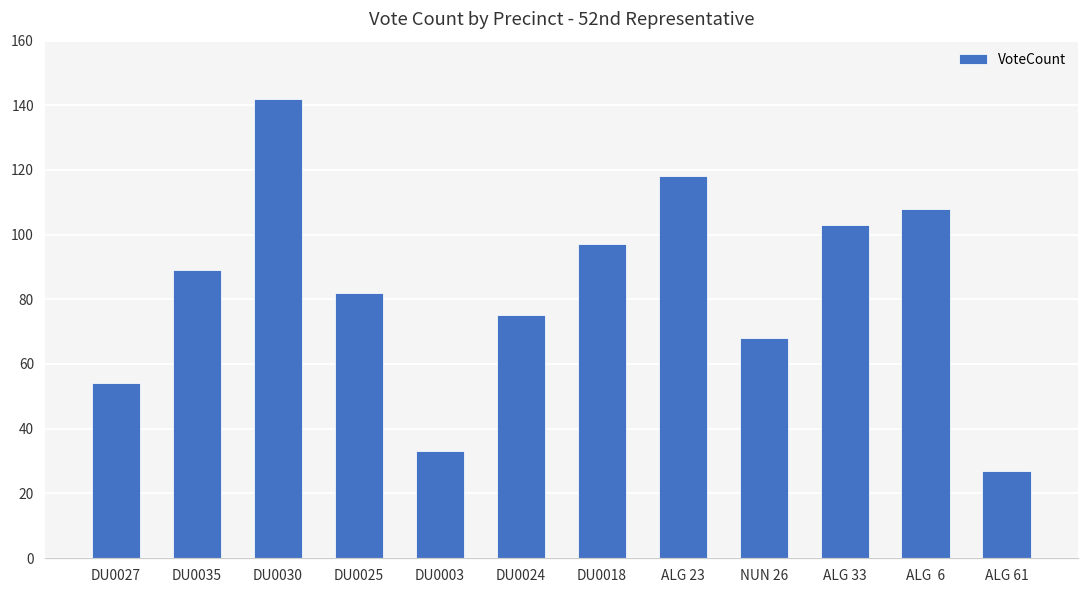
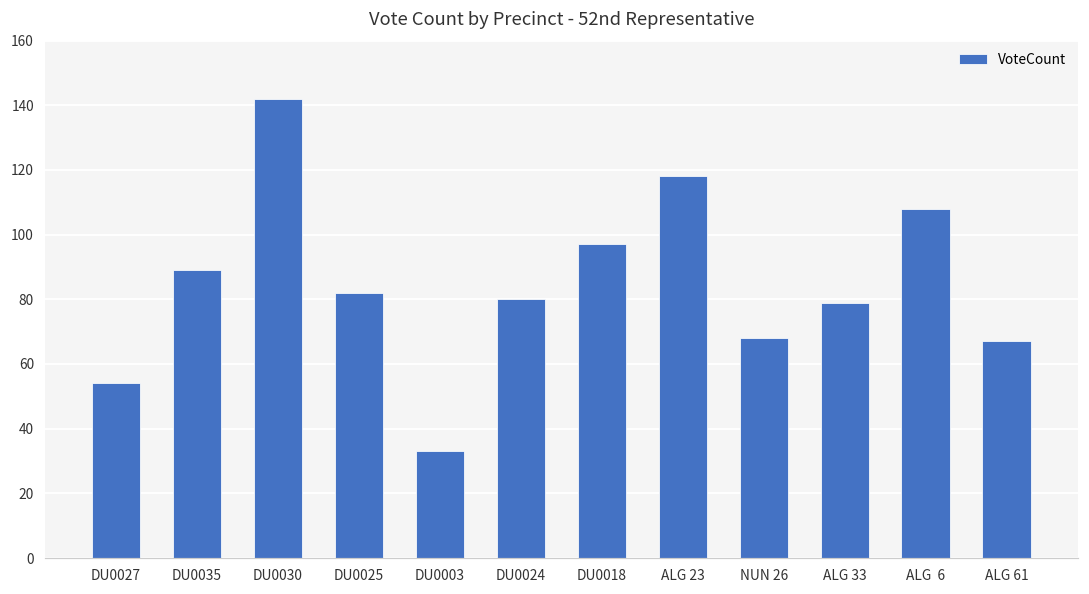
DU0024: 75 -> 80
ALG 33: 103 -> 79
ALG 61: 27 -> 67
